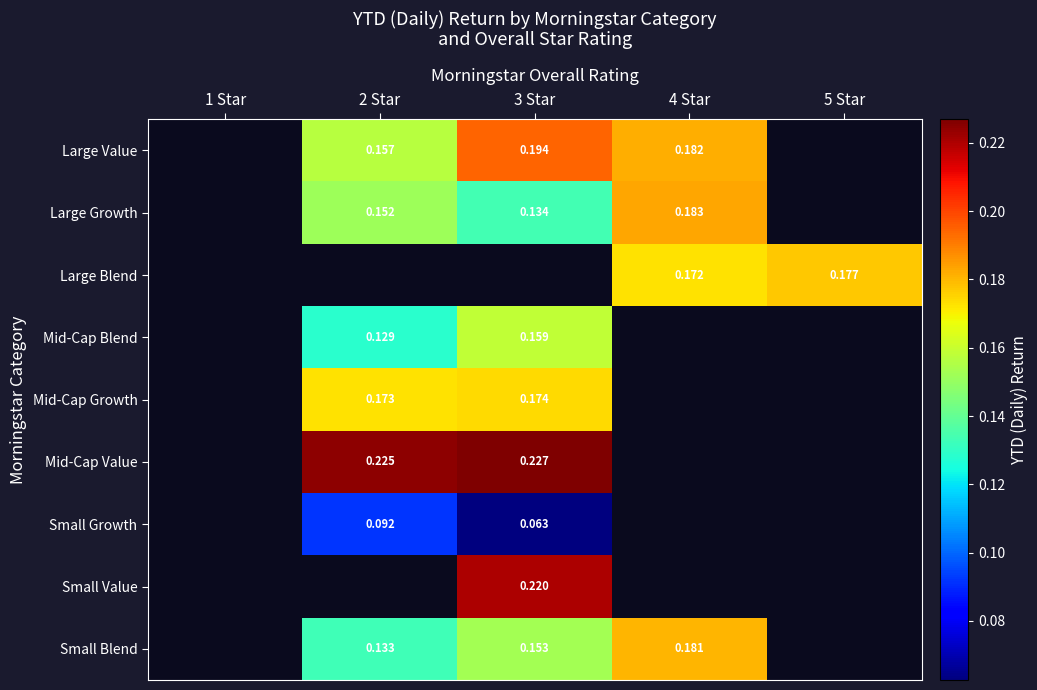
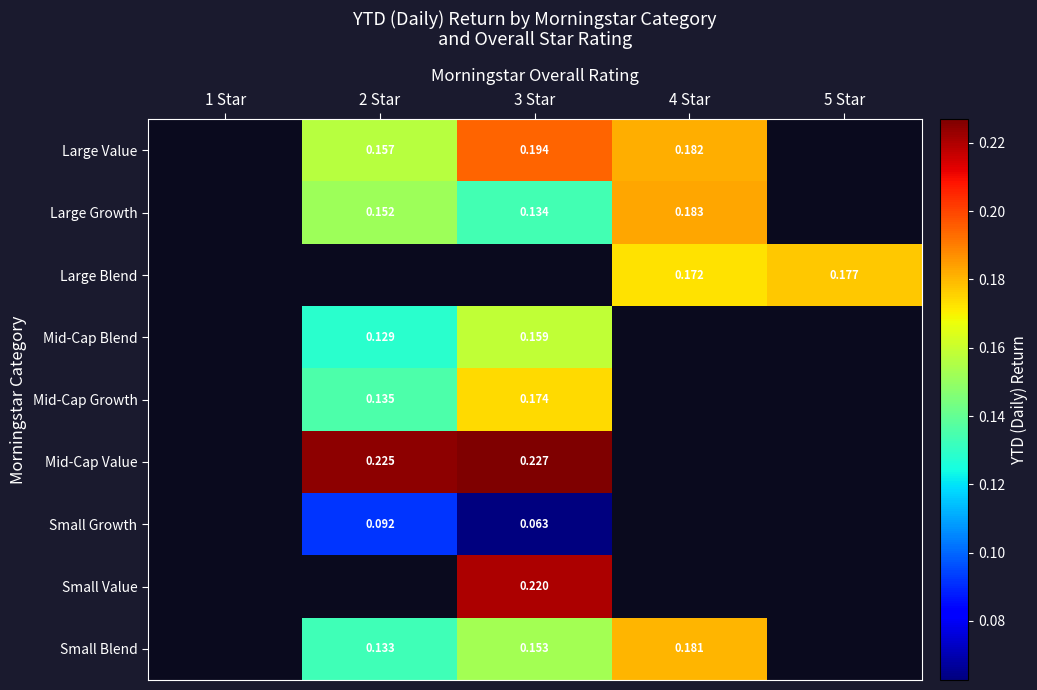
Mid-Cap Growth, 2 Star: 0.173 -> 0.135
